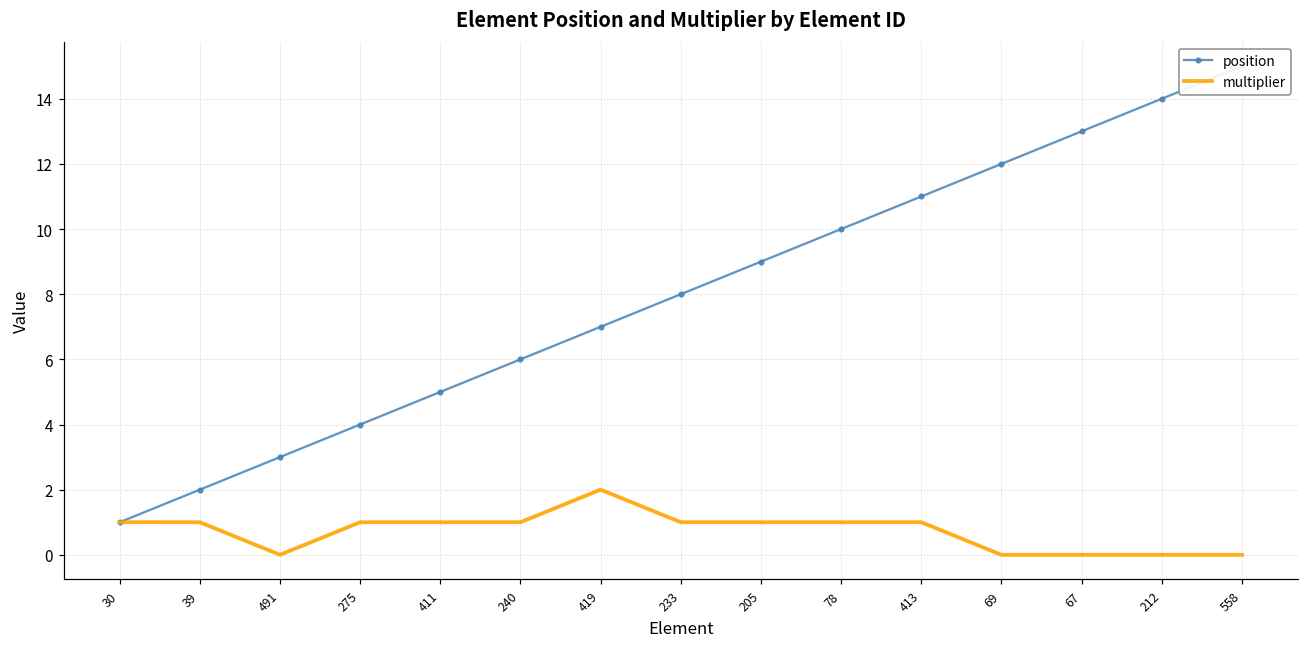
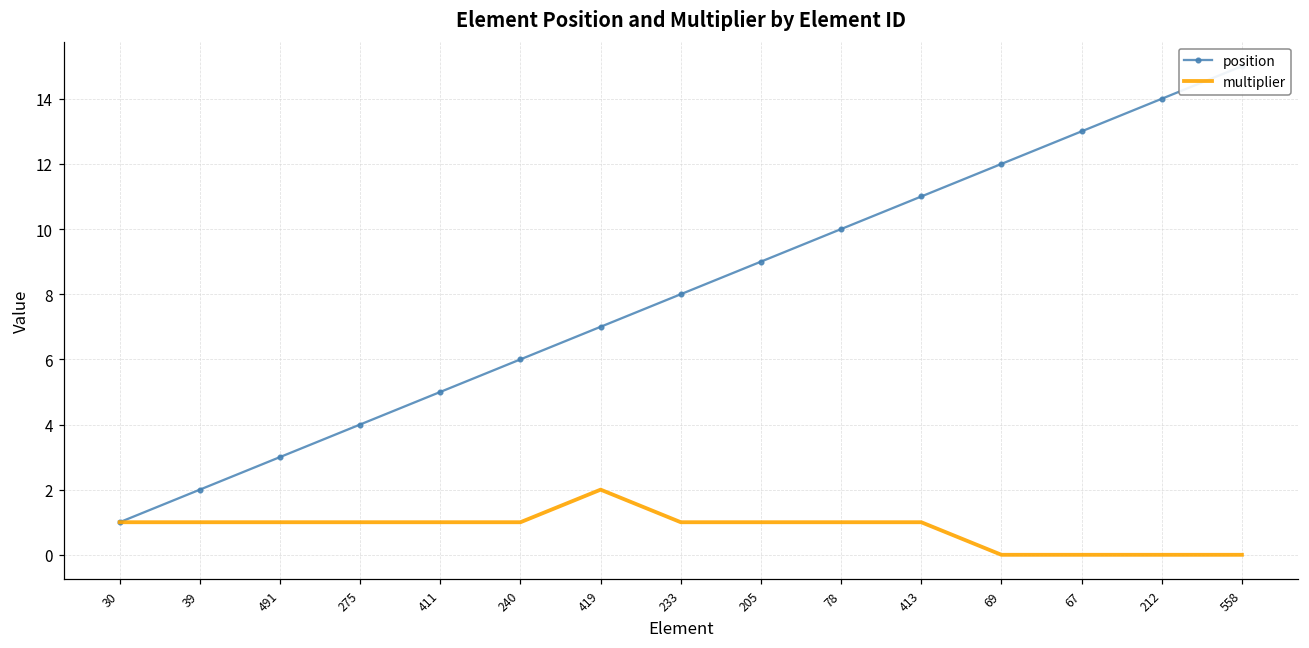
multiplier, 491: 0 -> 1
